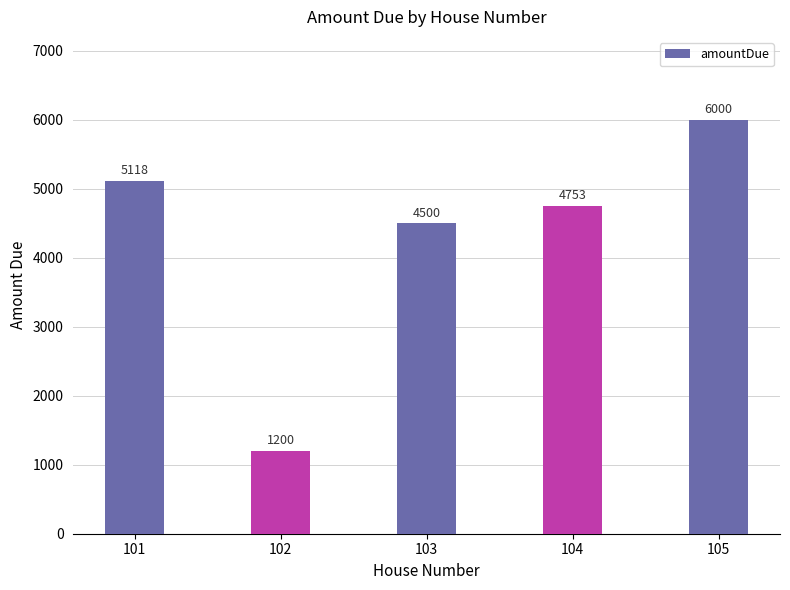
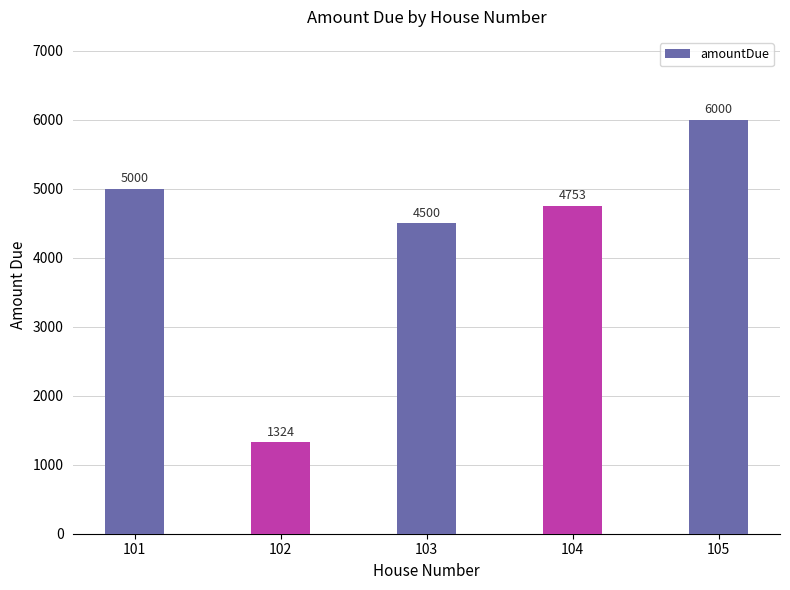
101: 5118 -> 5000
102: 1200 -> 1324
